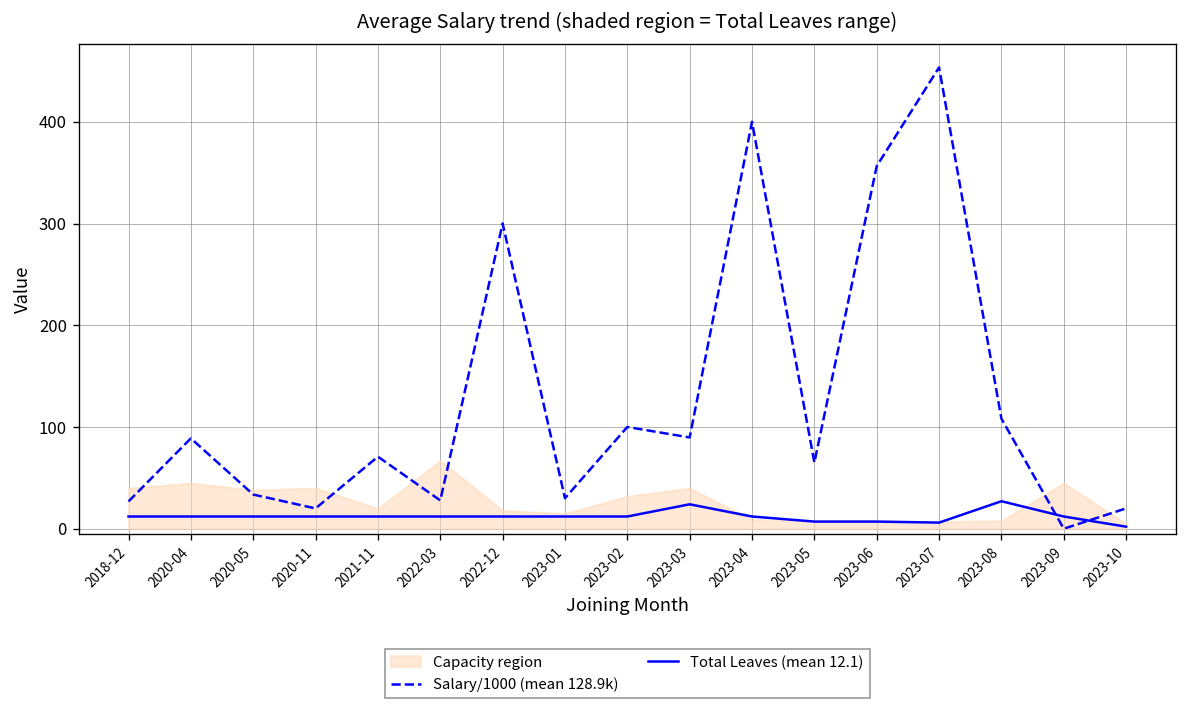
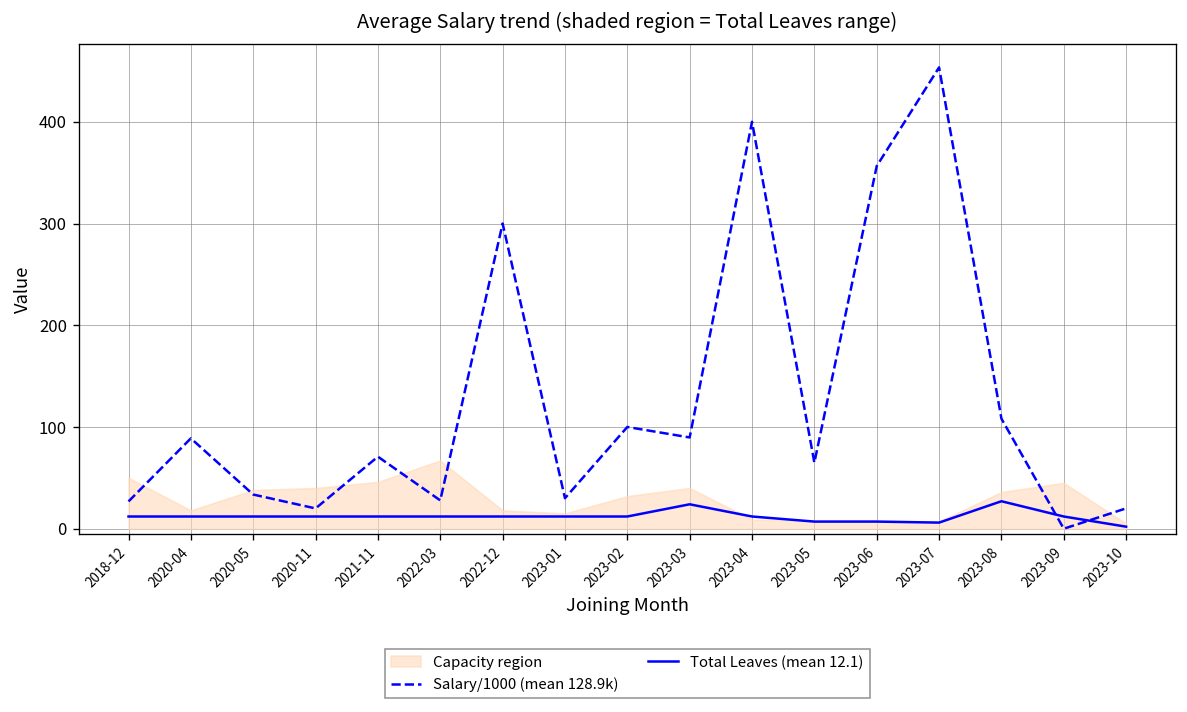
Capacity region, 2018-12: 40 -> 50
Capacity region, 2020-04: 50 -> 20
Capacity region, 2021-11: 20 -> 50
Capacity region, 2023-08: 10 -> 40
